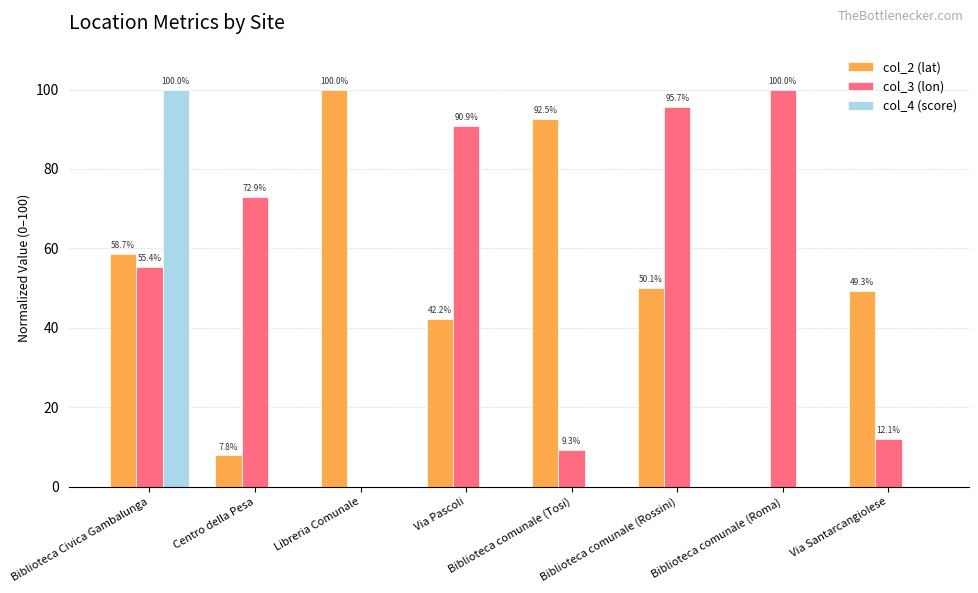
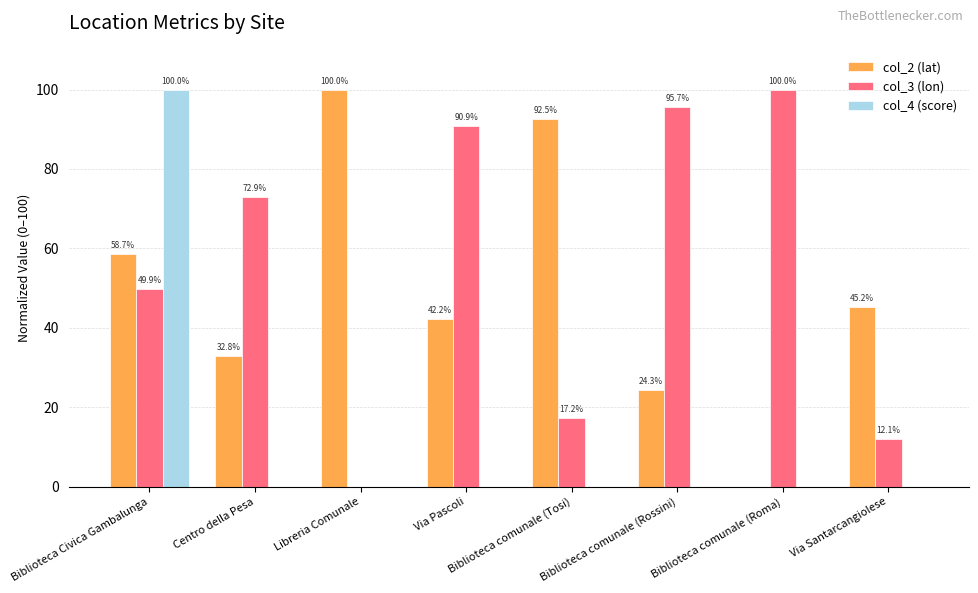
col_3 (lon), Biblioteca Civica Gambalunga: 55.4% -> 49.9%
col_2 (lat), Centro della Pesa: 7.8% -> 32.8%
col_3 (lon), Biblioteca comunale (Tosi): 9.3% -> 17.2%
col_2 (lat), Biblioteca comunale (Rossini): 50.1% -> 24.3%
col_2 (lat), Via Santarcangiolese: 49.3% -> 45.2%
